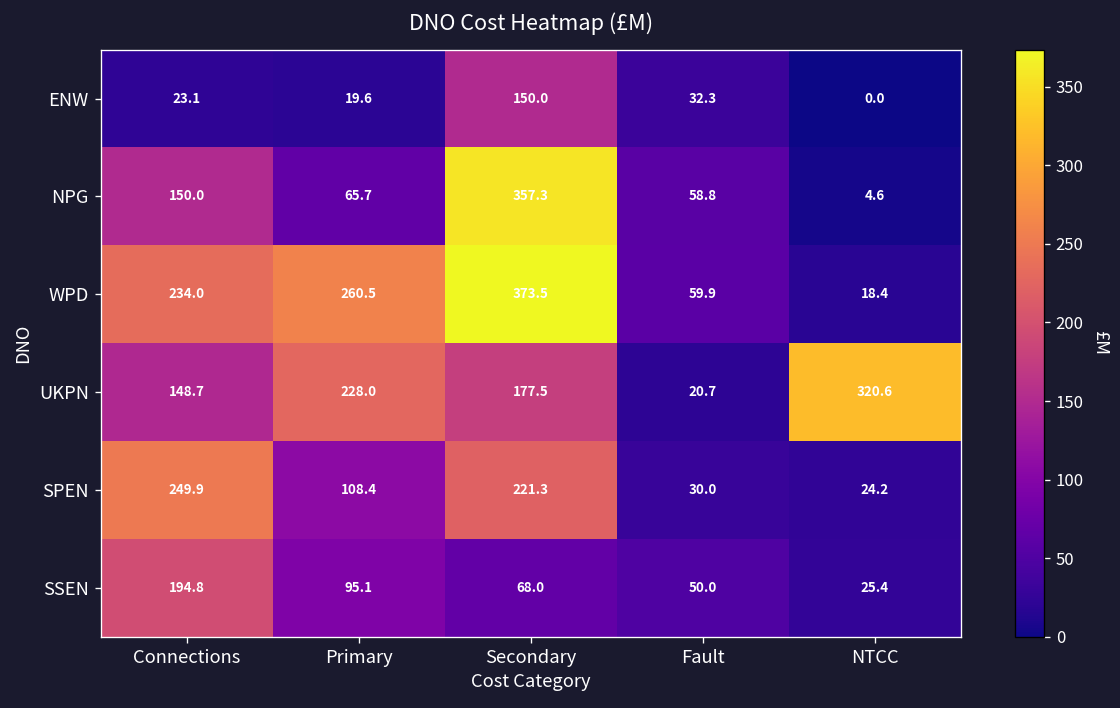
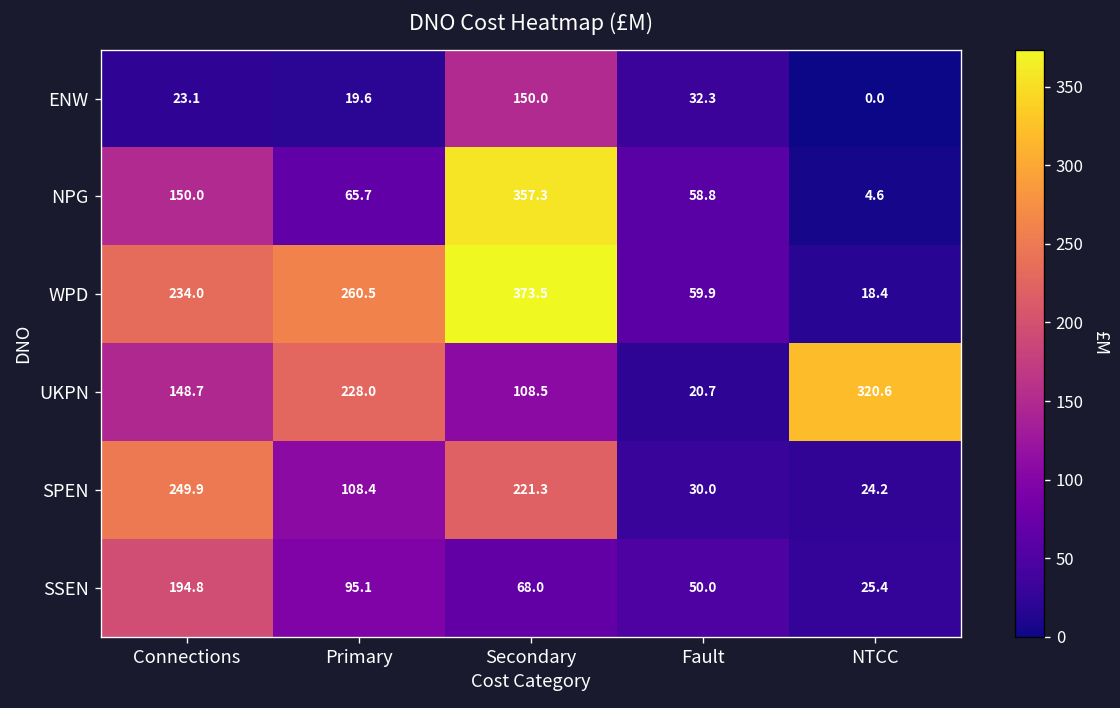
UKPN, Secondary: 177.5 -> 108.5
